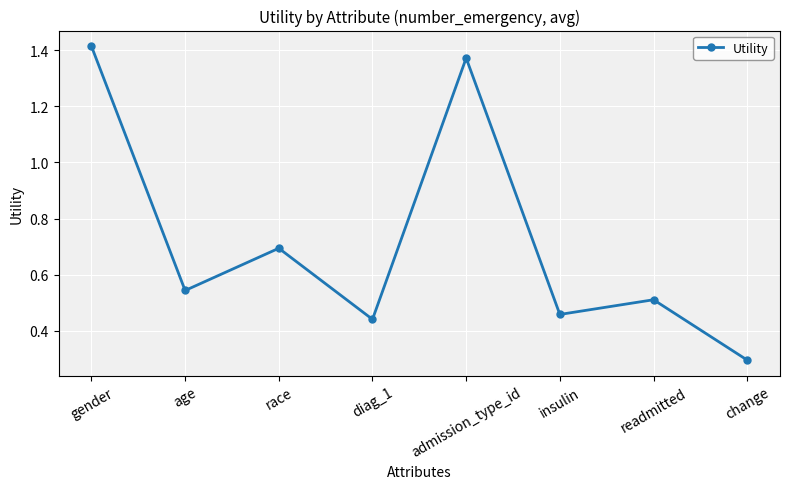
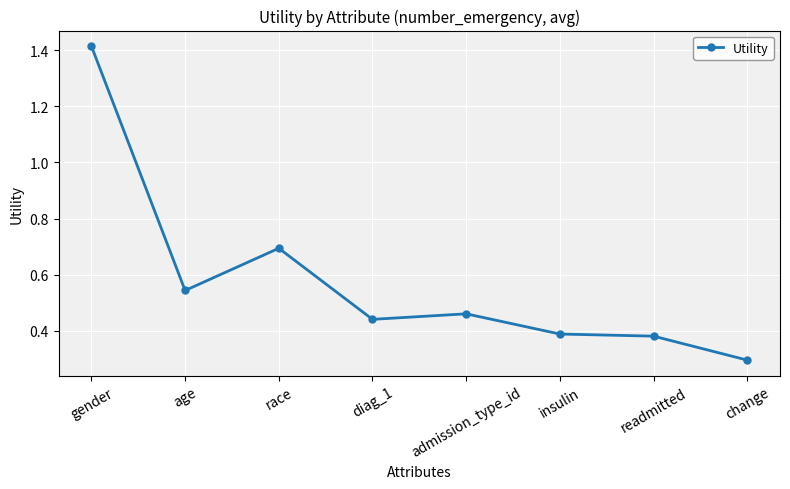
admission_type_id: 1.37 -> 0.46
insulin: 0.46 -> 0.39
readmitted: 0.51 -> 0.38
